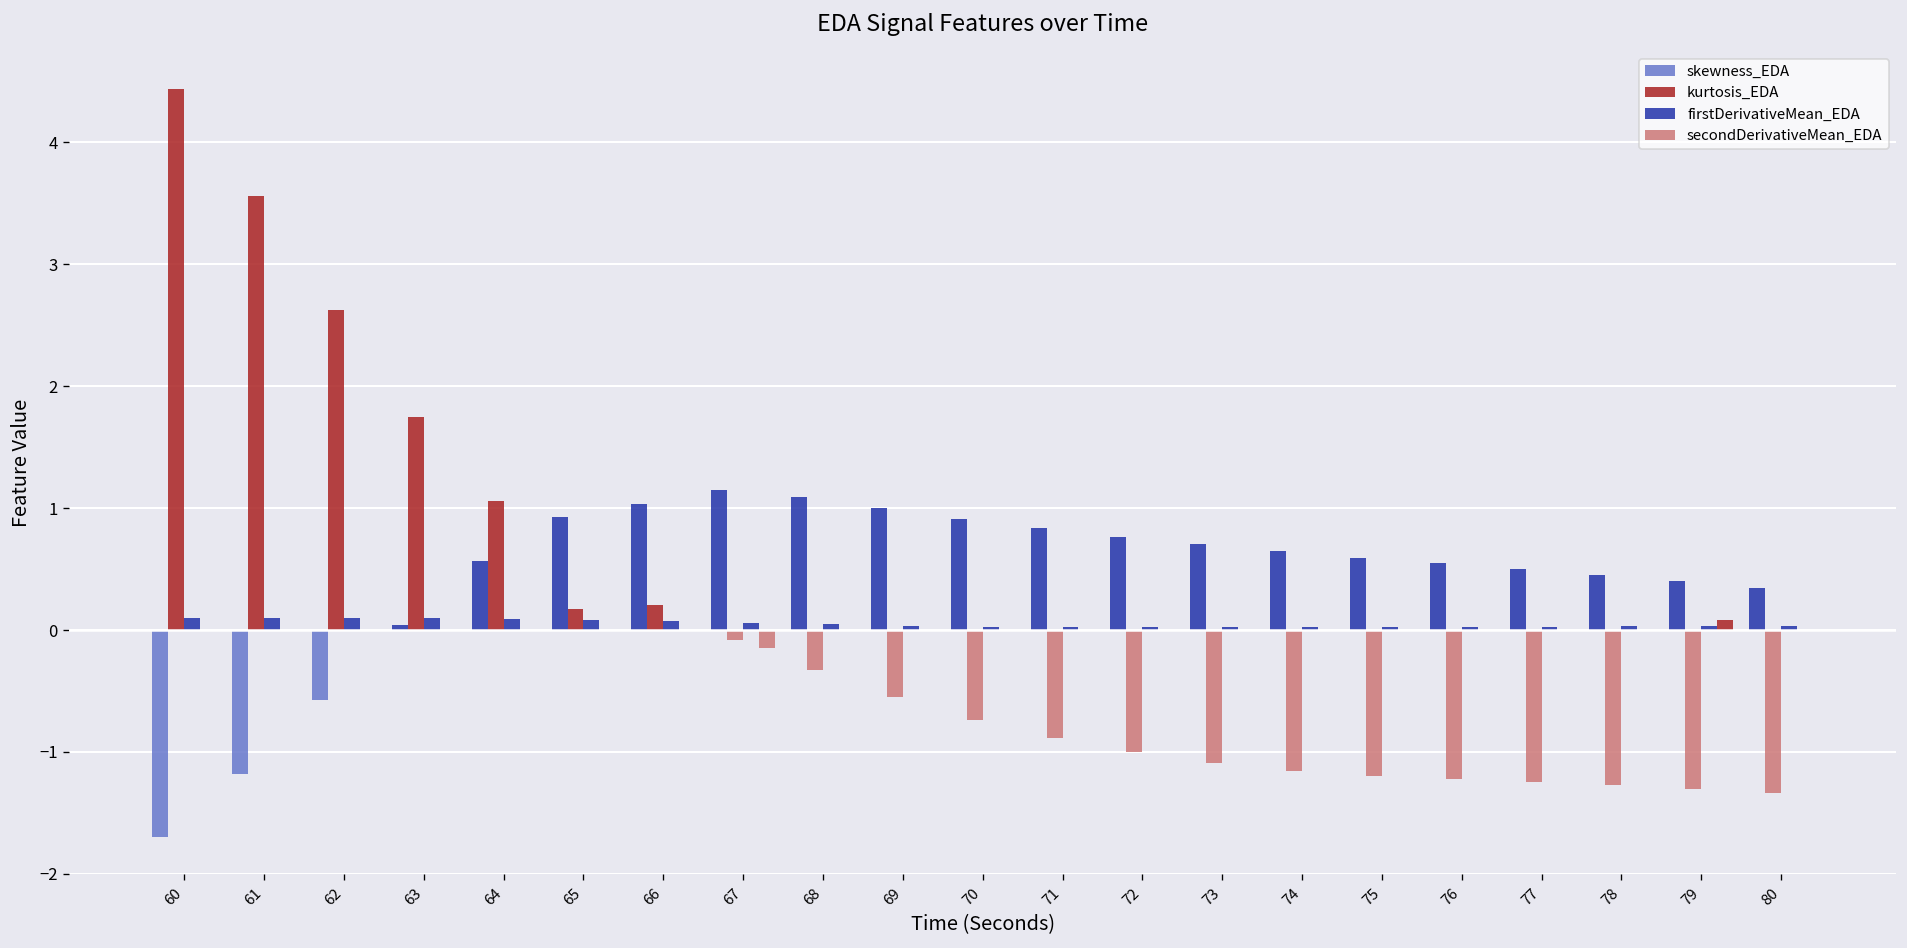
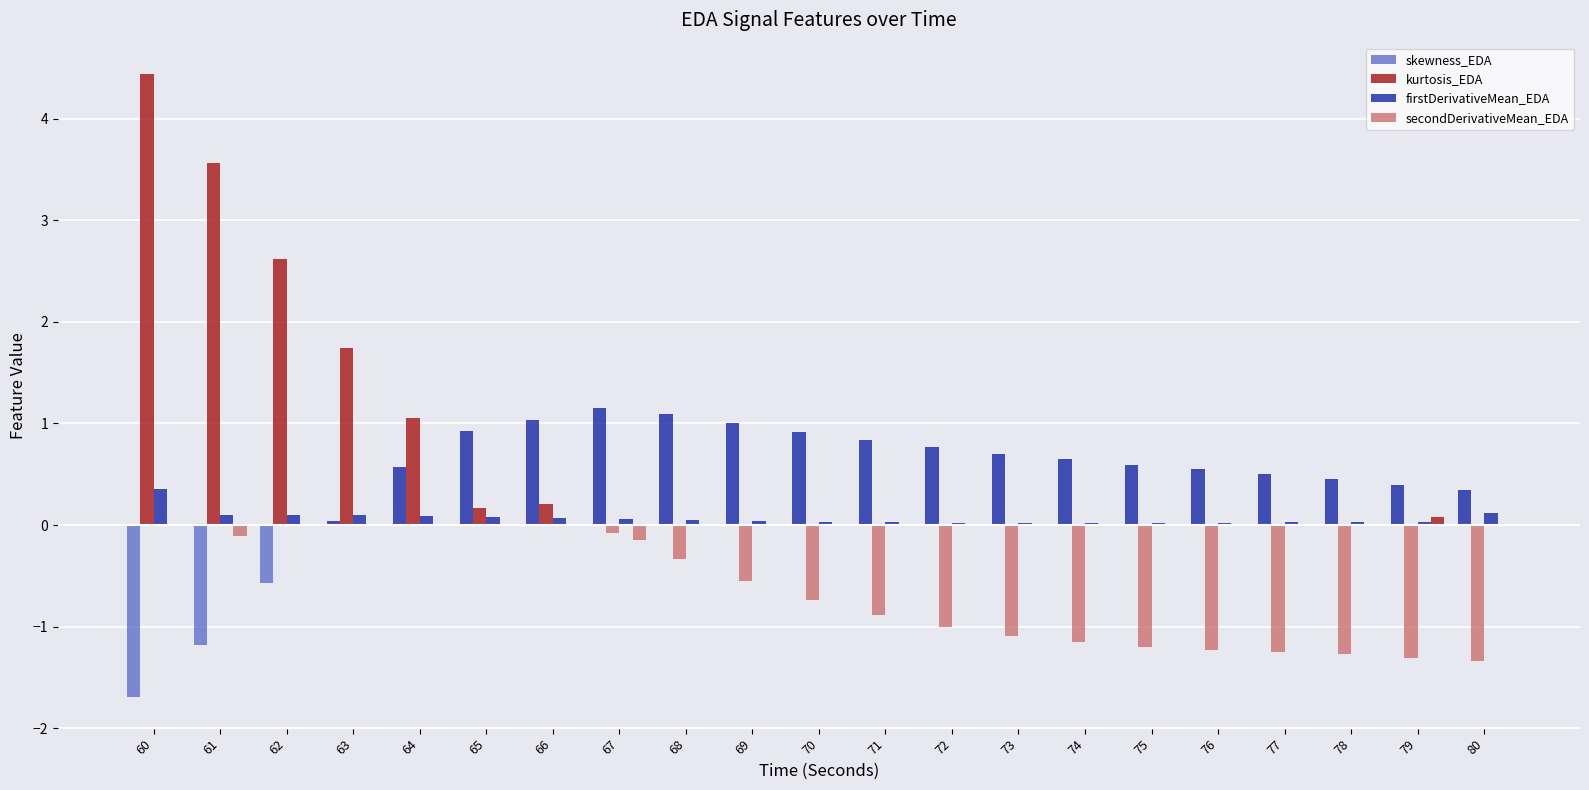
firstDerivativeMean_EDA, 60: 0.10 -> 0.35
secondDerivativeMean_EDA, 61: -0.01 -> -0.11
firstDerivativeMean_EDA, 80: 0.03 -> 0.12
